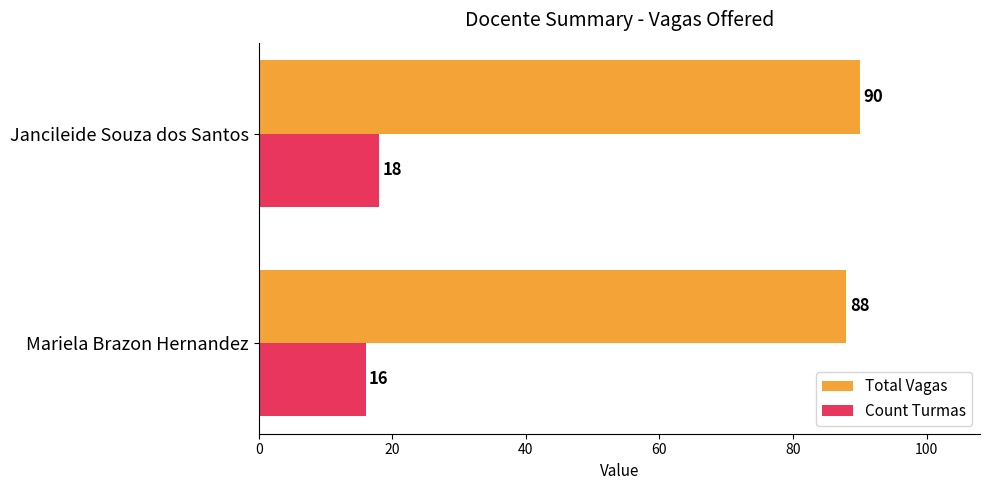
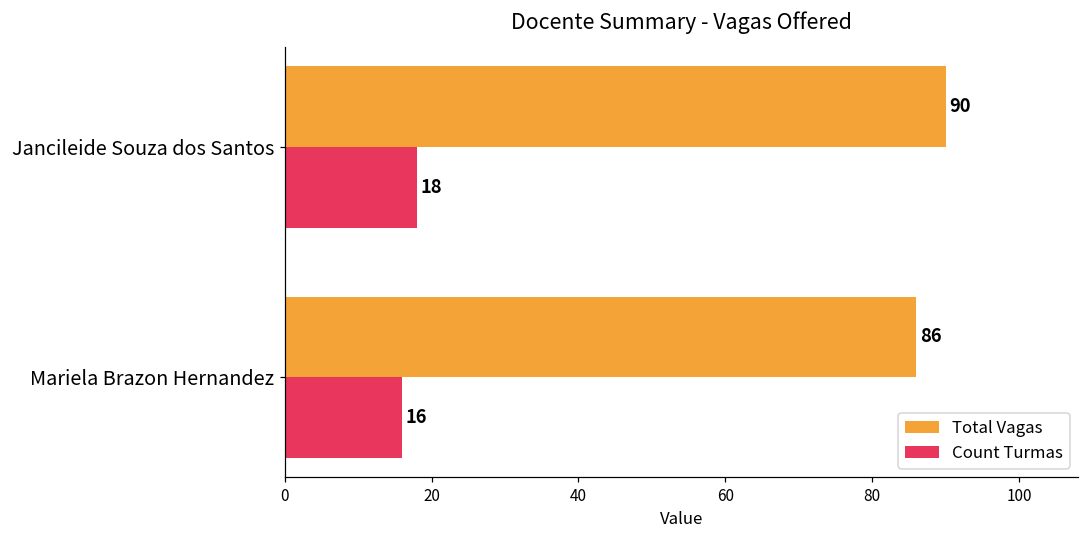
Total Vagas, Mariela Brazon Hernandez: 88 -> 86
